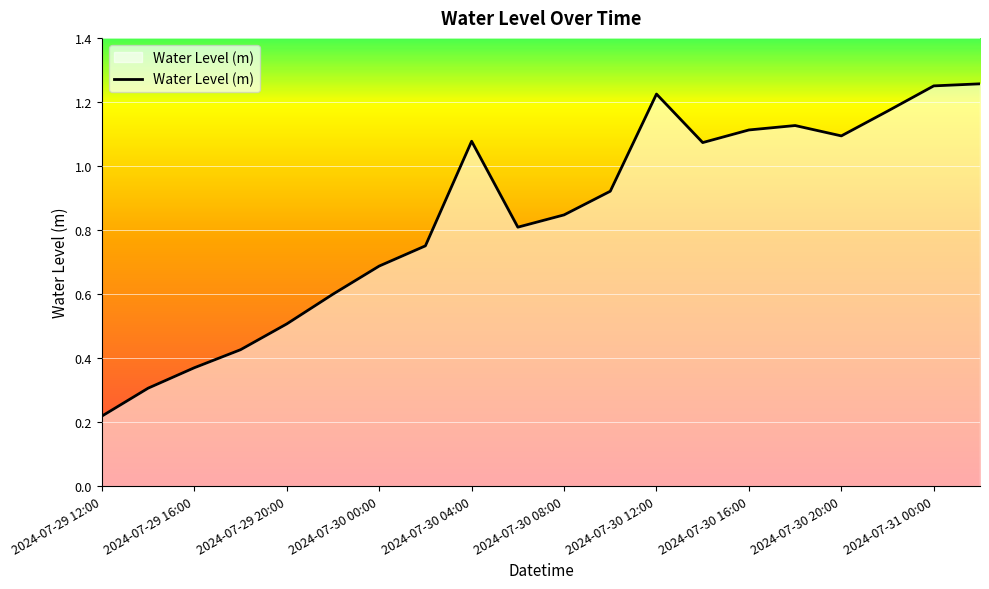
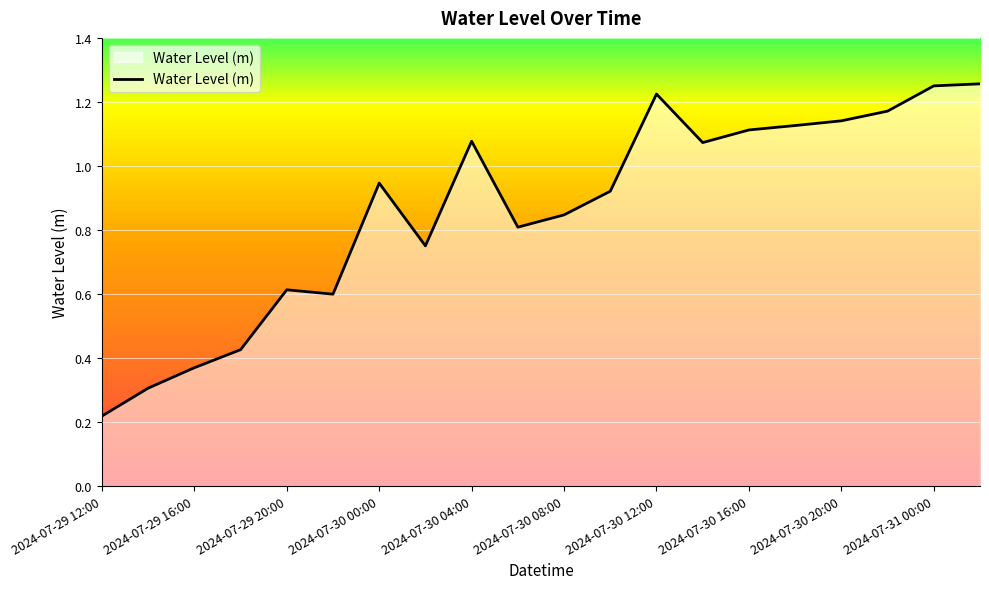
2024-07-29 20:00: 0.51 -> 0.61
2024-07-30 00:00: 0.69 -> 0.95
2024-07-30 20:00: 1.09 -> 1.14
